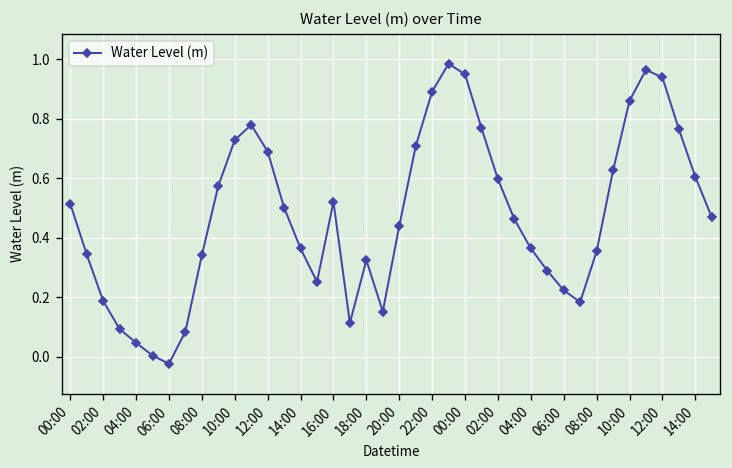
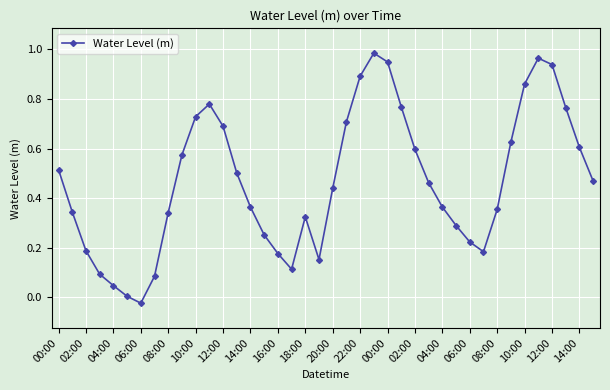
16:00: 0.52 -> 0.18
